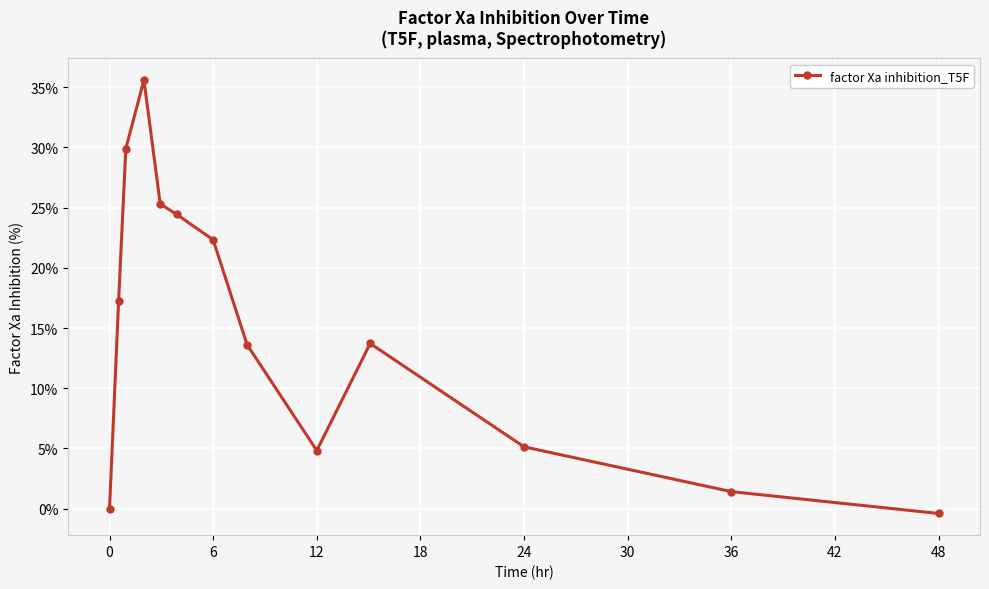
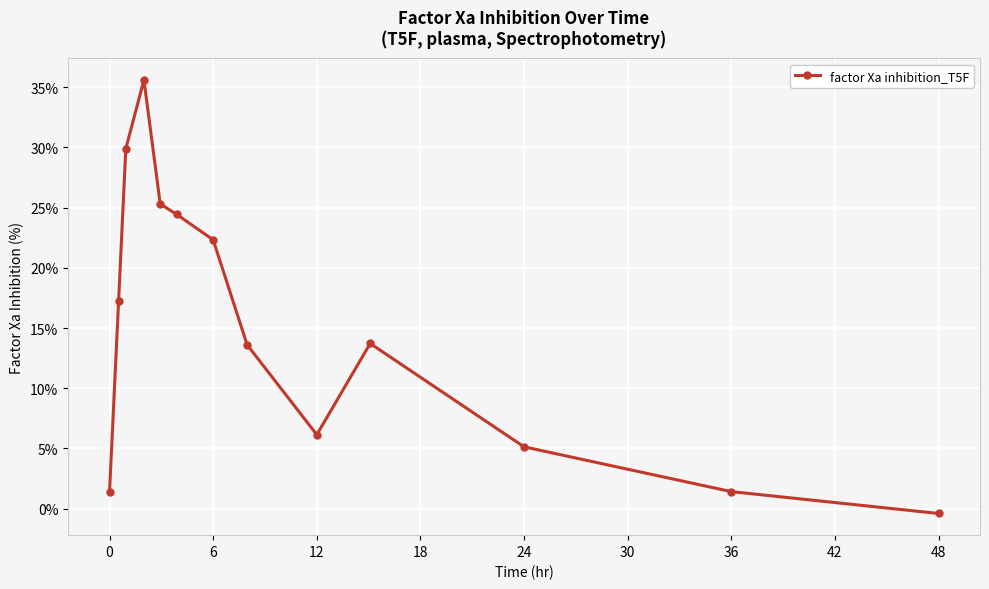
0: 0.0% -> 1.4%
12: 4.8% -> 6.1%
